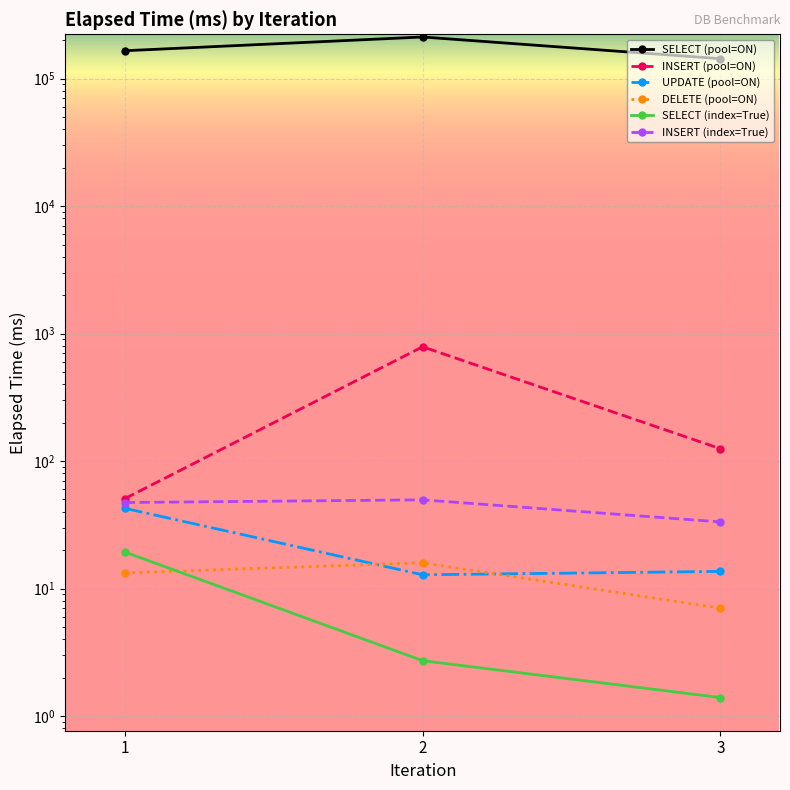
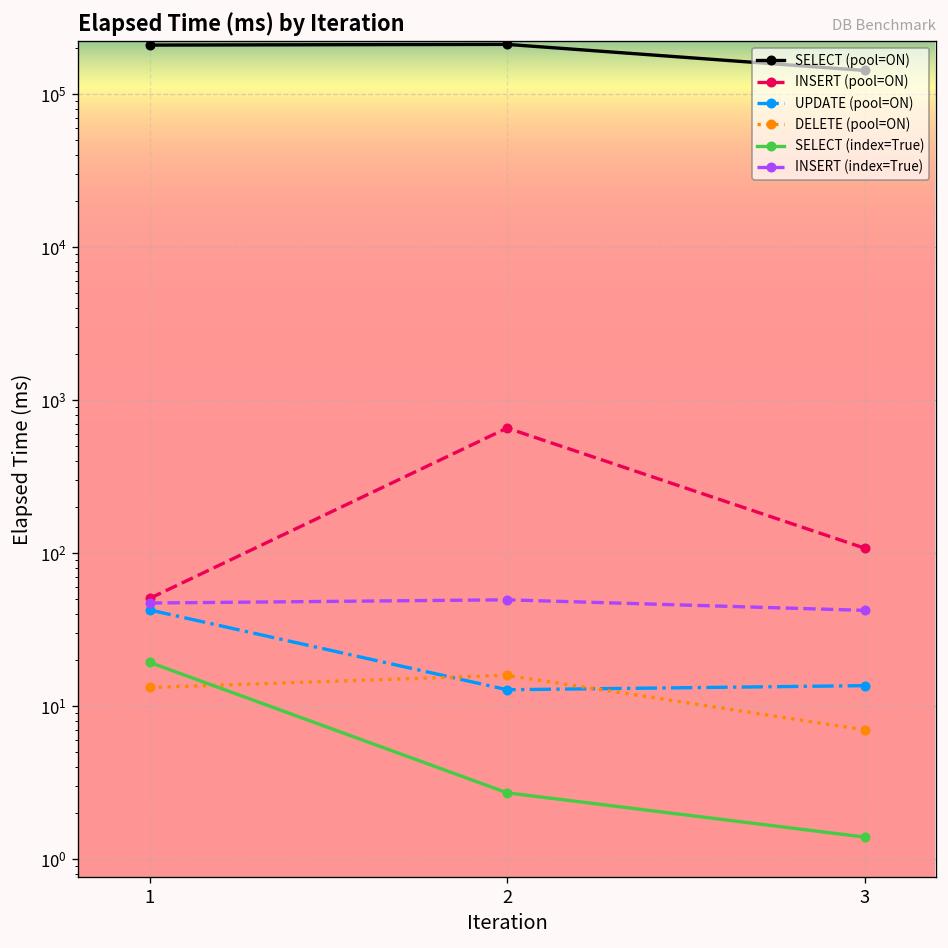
SELECT (pool=ON), 1: 170000 -> 210000
INSERT (pool=ON), 2: 800 -> 700
INSERT (pool=ON), 3: 130 -> 110
INSERT (index=True), 3: 33 -> 42
